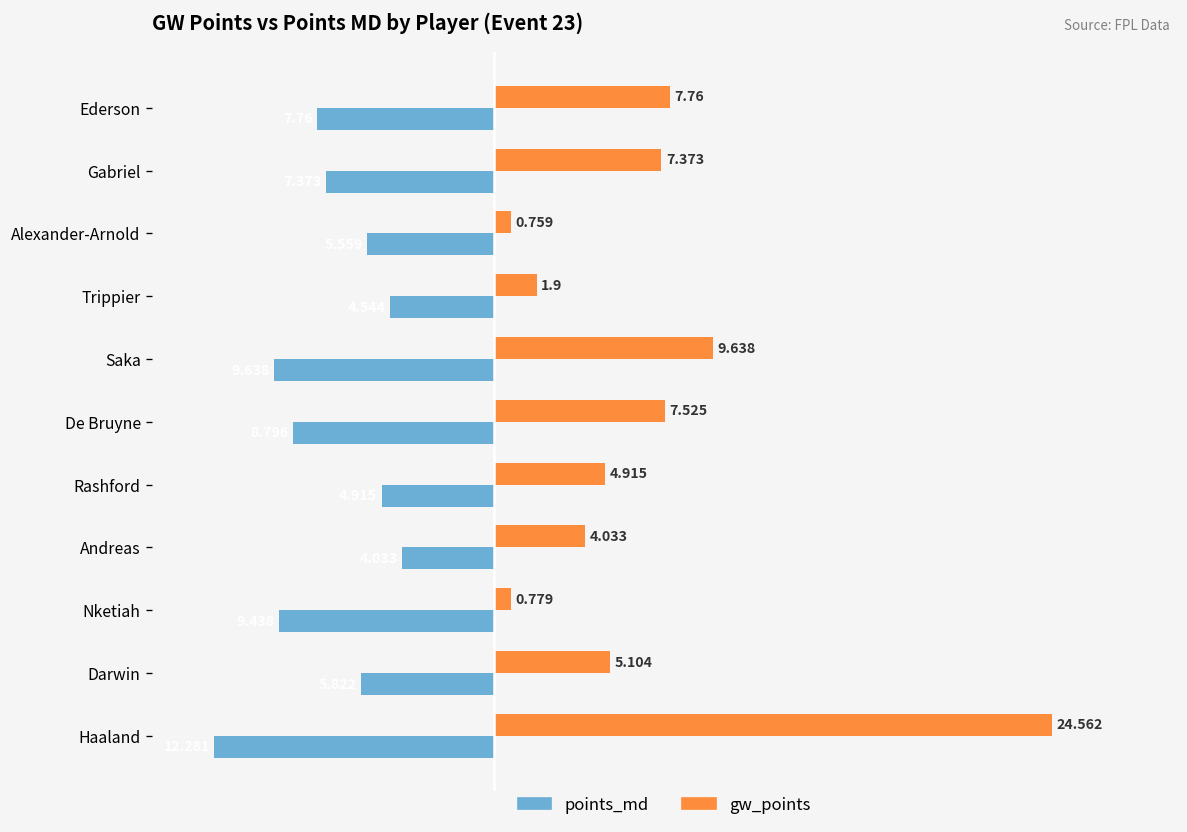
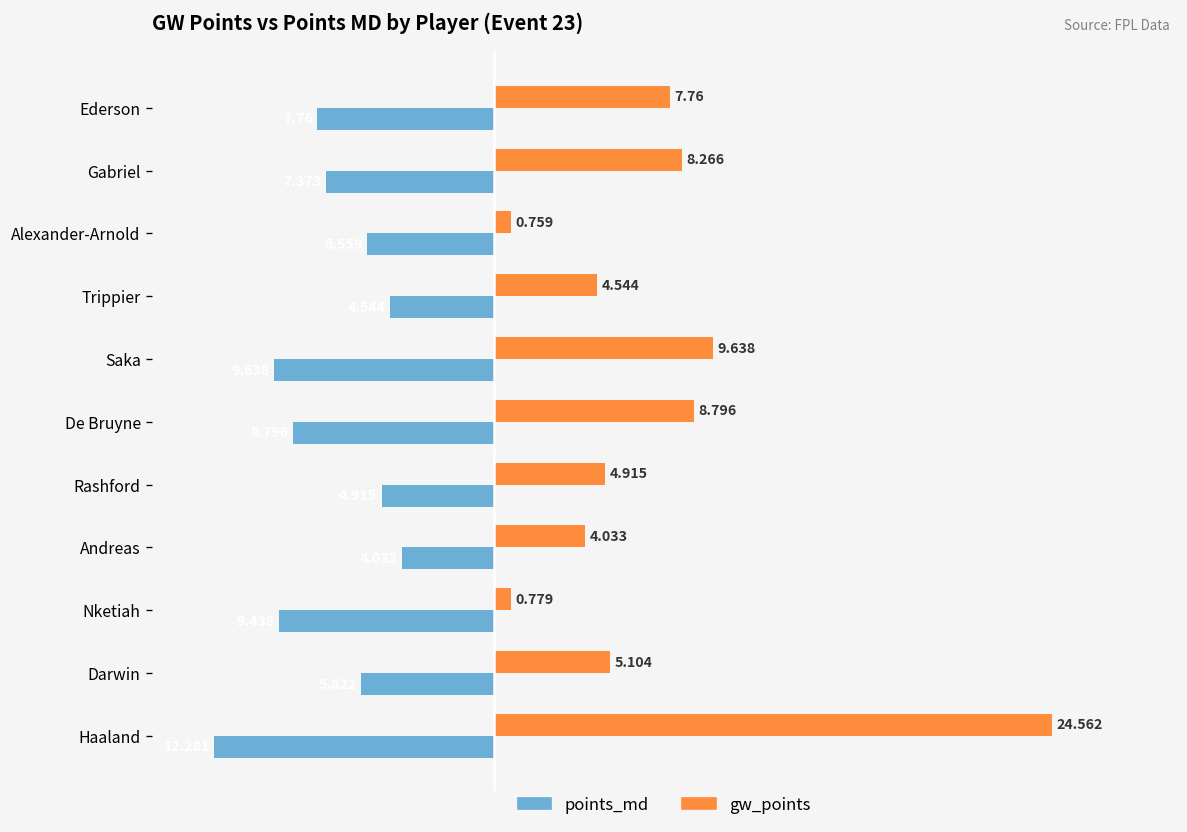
gw_points, Gabriel: 7.373 -> 8.266
gw_points, Trippier: 1.9 -> 4.544
gw_points, De Bruyne: 7.525 -> 8.796
